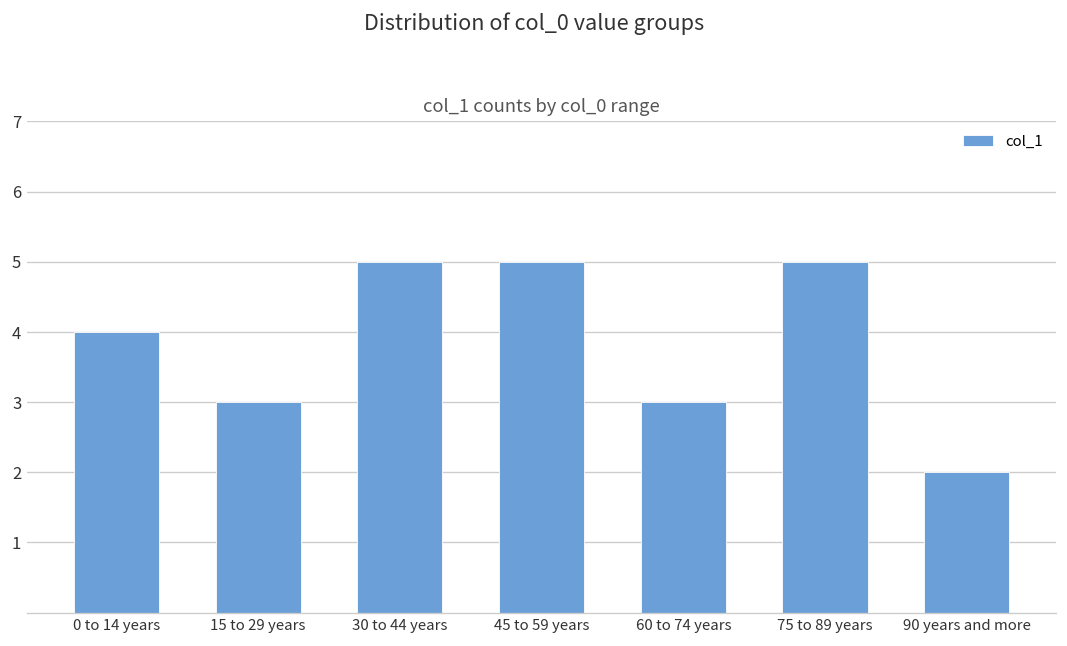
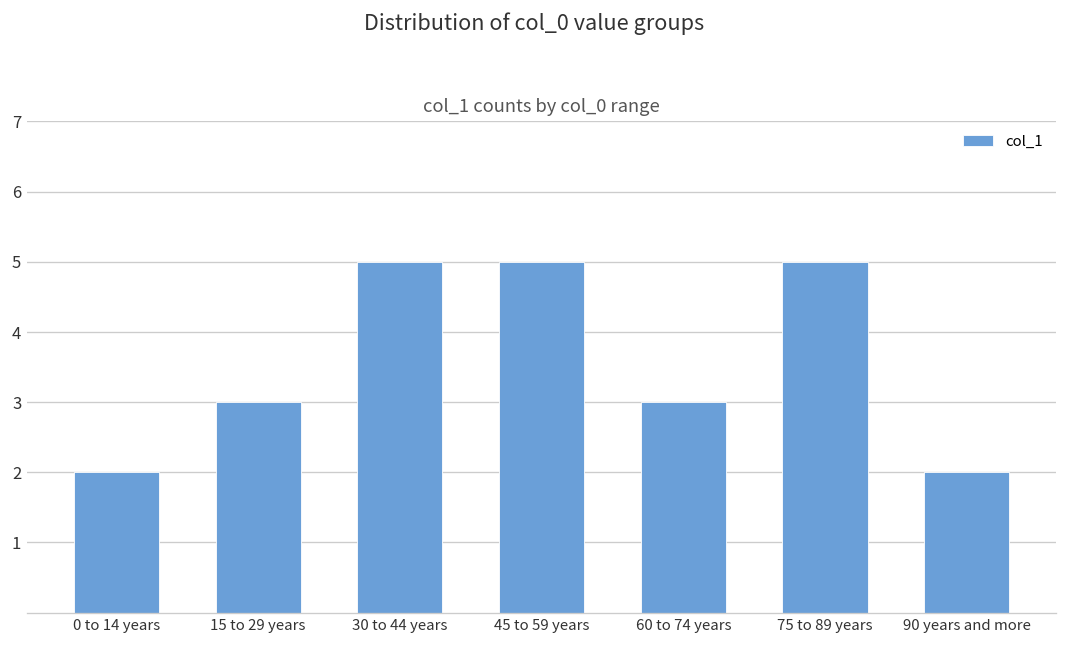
0 to 14 years: 4 -> 2
